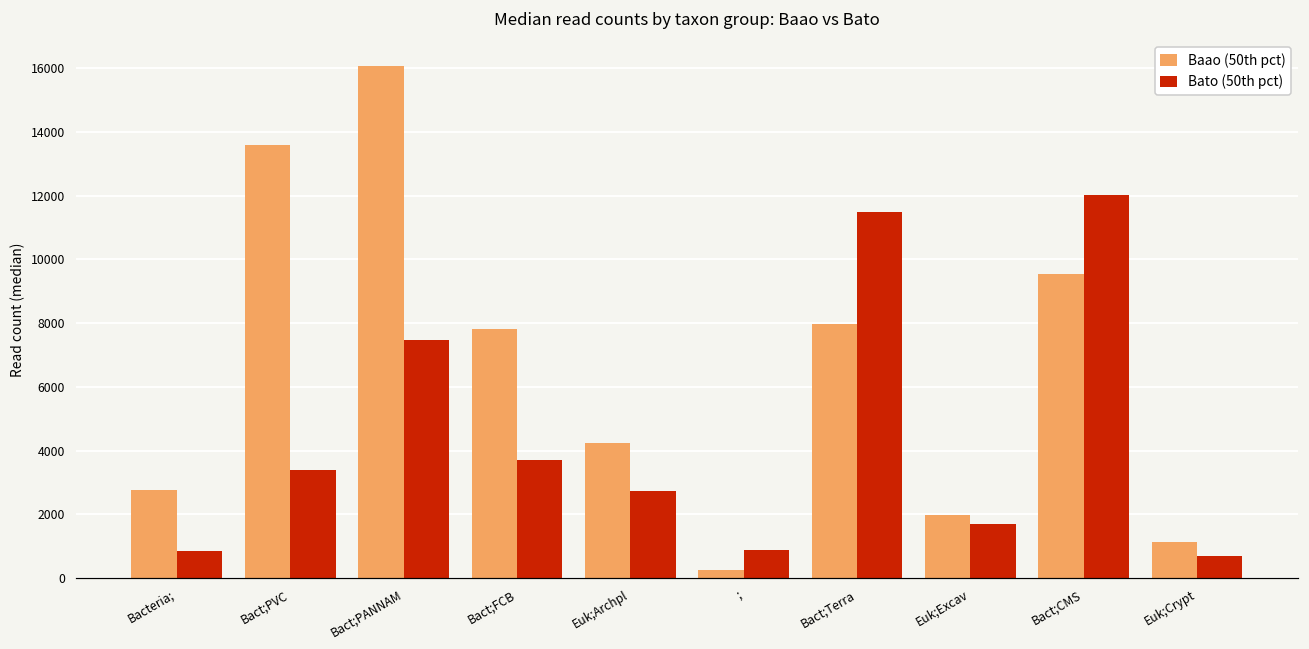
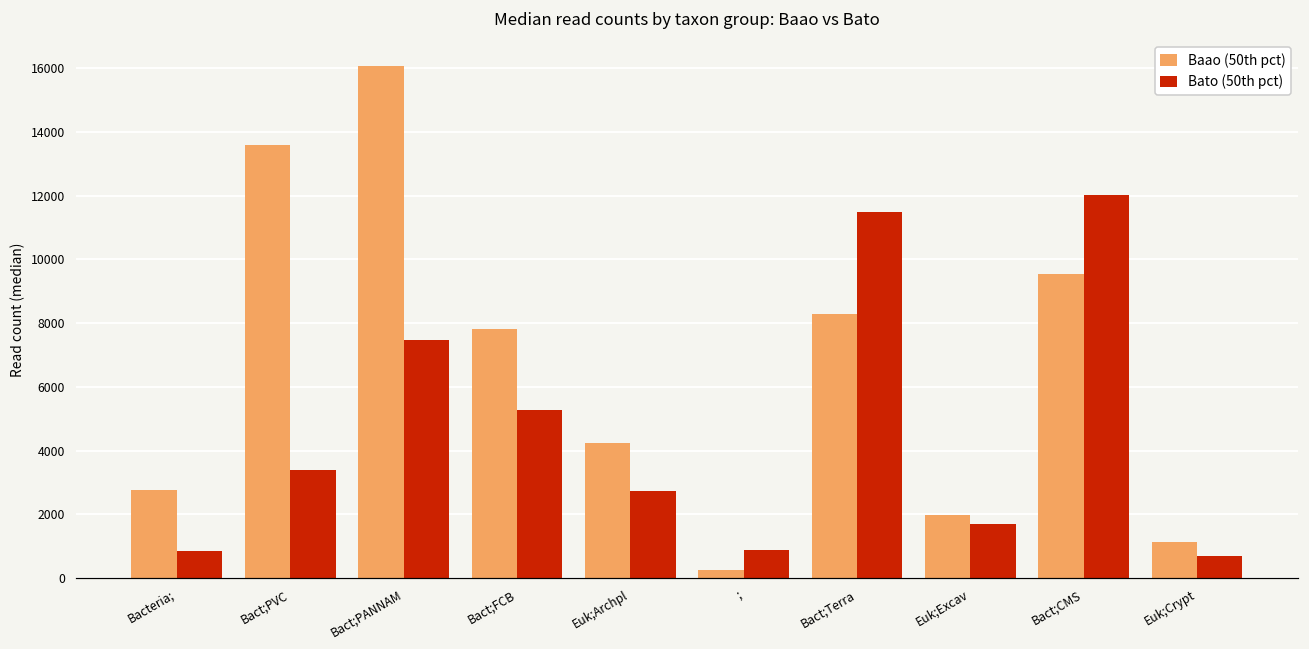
Bato (50th pct), Bact;FCB: 3700 -> 5300
Baao (50th pct), Bact;Terra: 8000 -> 8300
